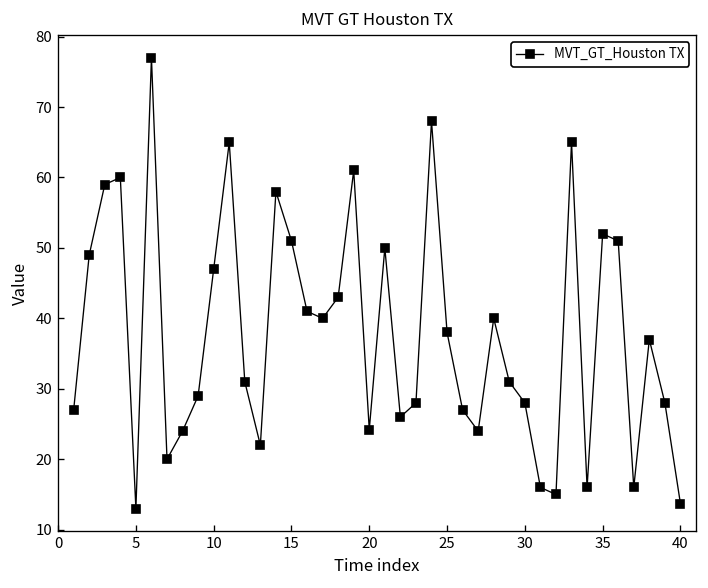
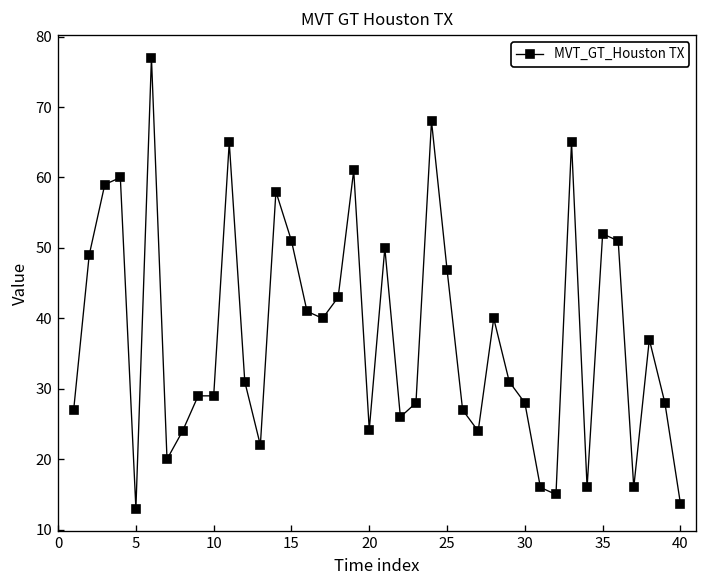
10: 47 -> 29
25: 38 -> 47
